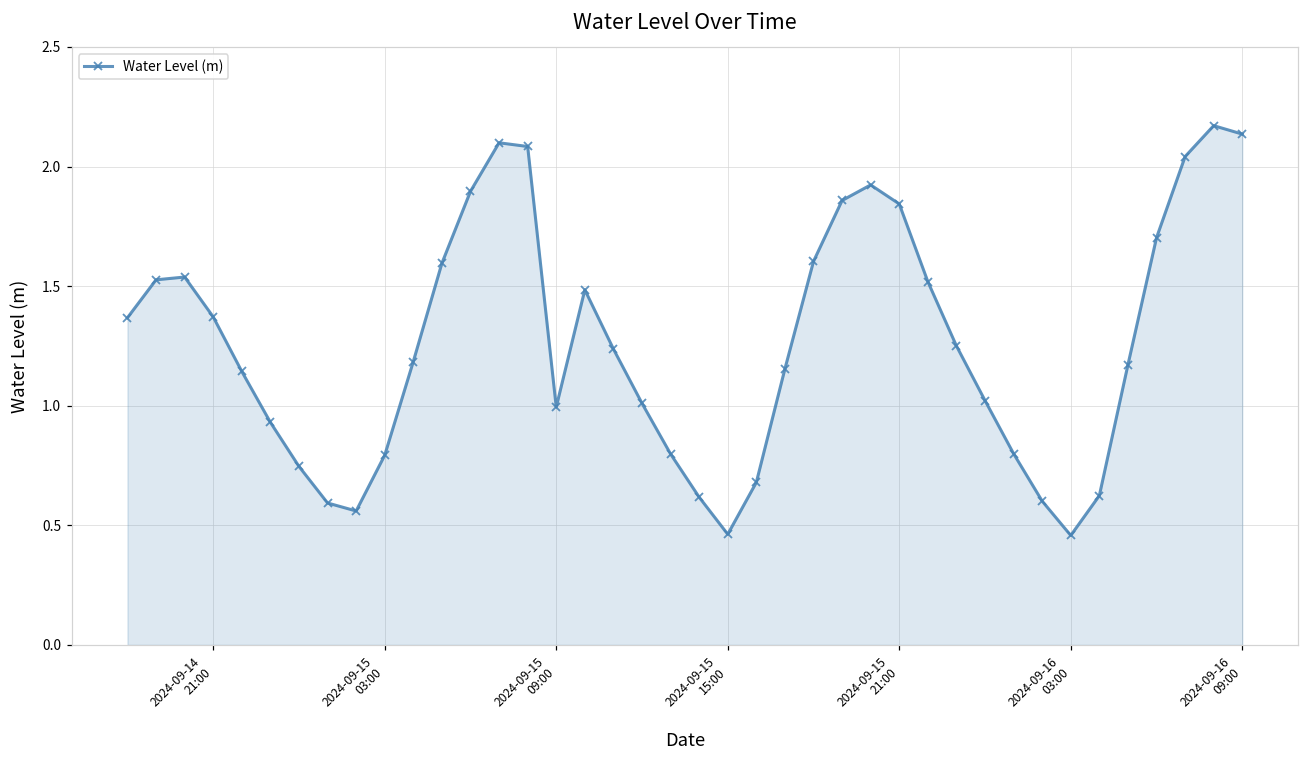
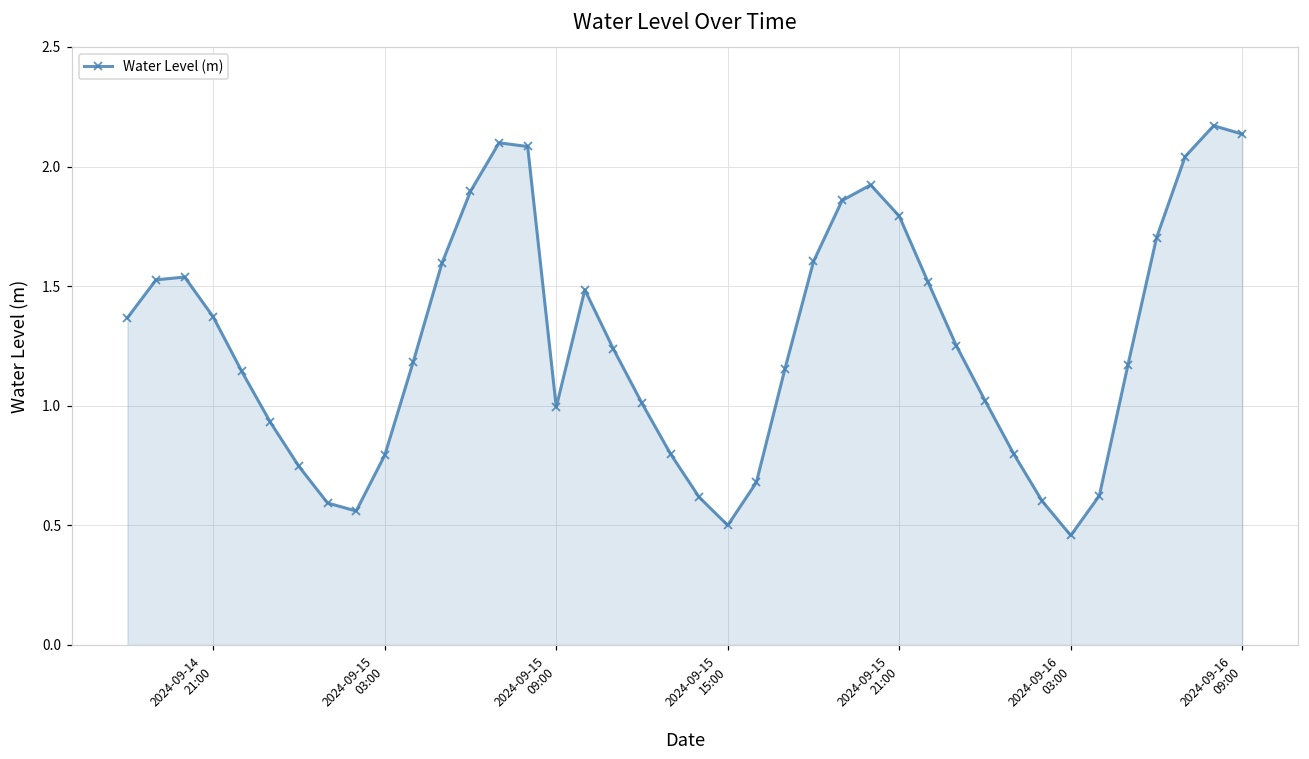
2024-09-15 15:00: 0.46 -> 0.50
2024-09-15 21:00: 1.84 -> 1.79
